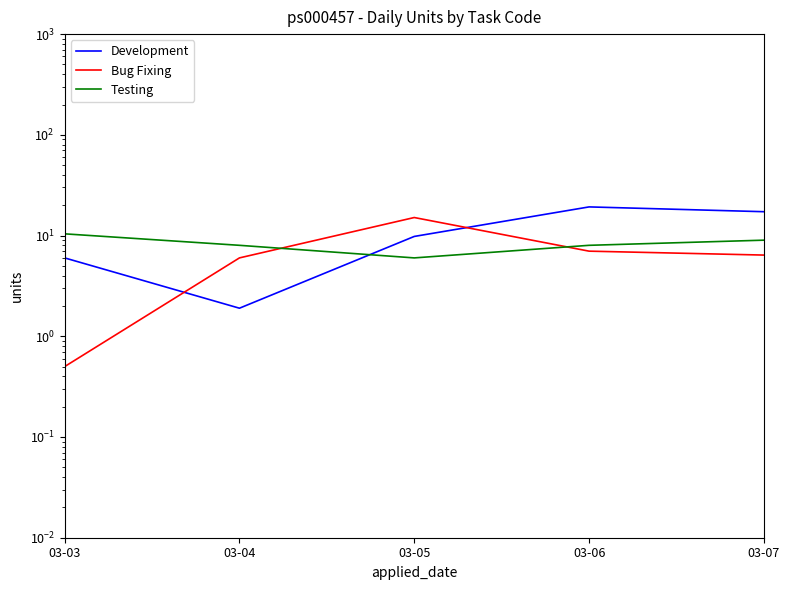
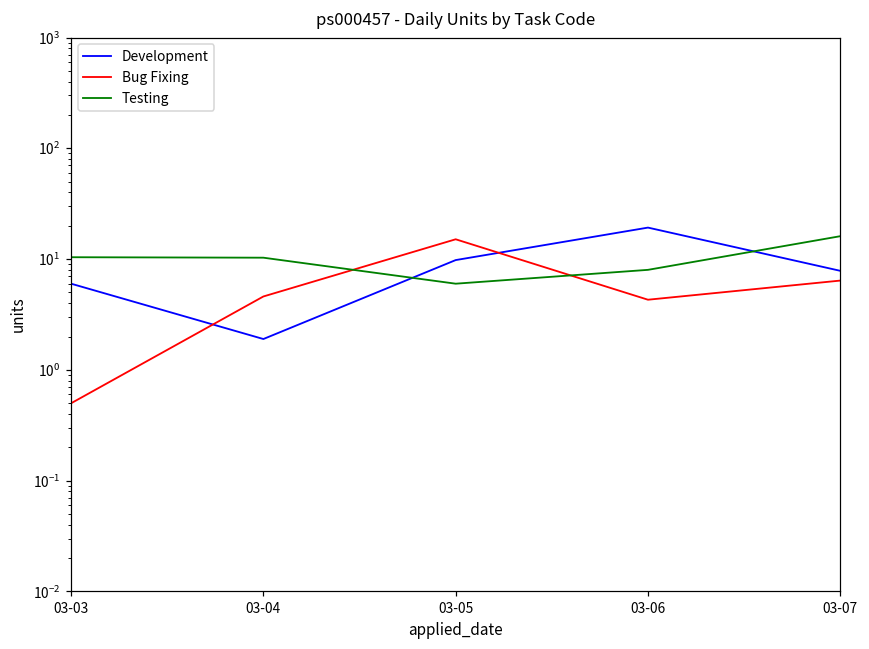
Bug Fixing, 03-04: 6 -> 5
Testing, 03-04: 8 -> 10
Bug Fixing, 03-06: 7 -> 4.3
Development, 03-07: 17 -> 8
Testing, 03-07: 9 -> 16
